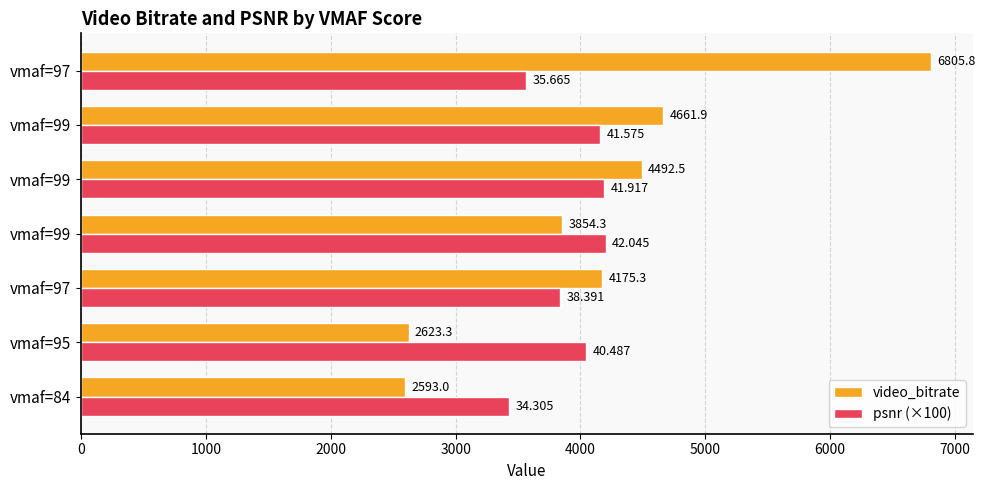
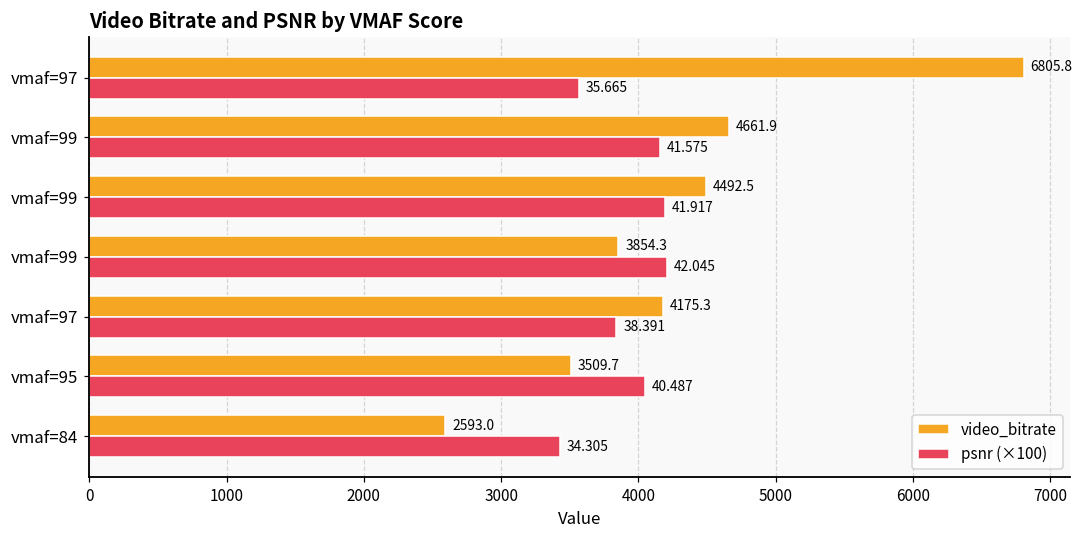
video_bitrate, vmaf=95: 2623.3 -> 3509.7
